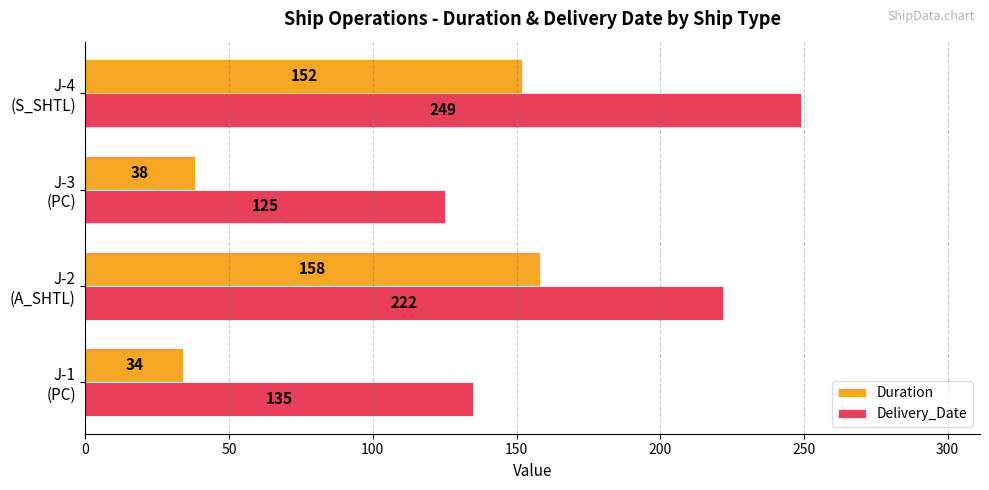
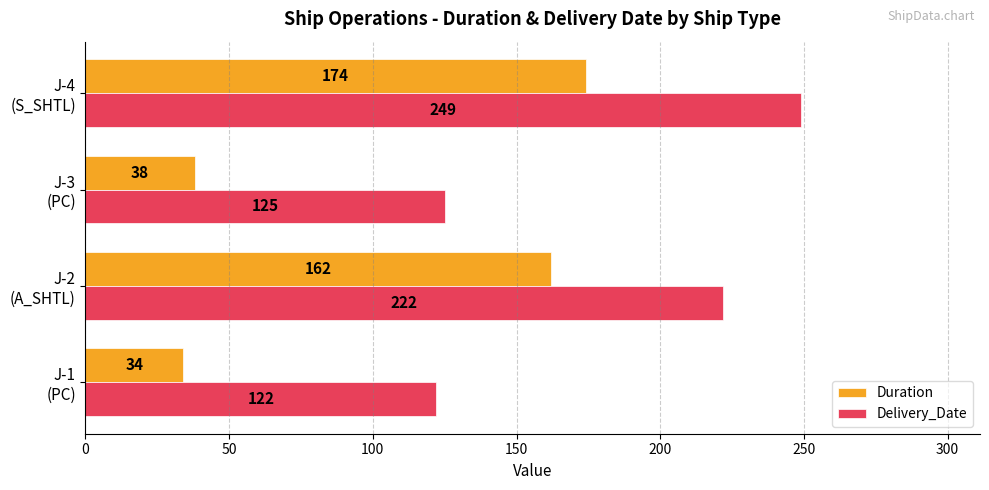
Duration, J-4 (S_SHTL): 152 -> 174
Duration, J-2 (A_SHTL): 158 -> 162
Delivery_Date, J-1 (PC): 135 -> 122
